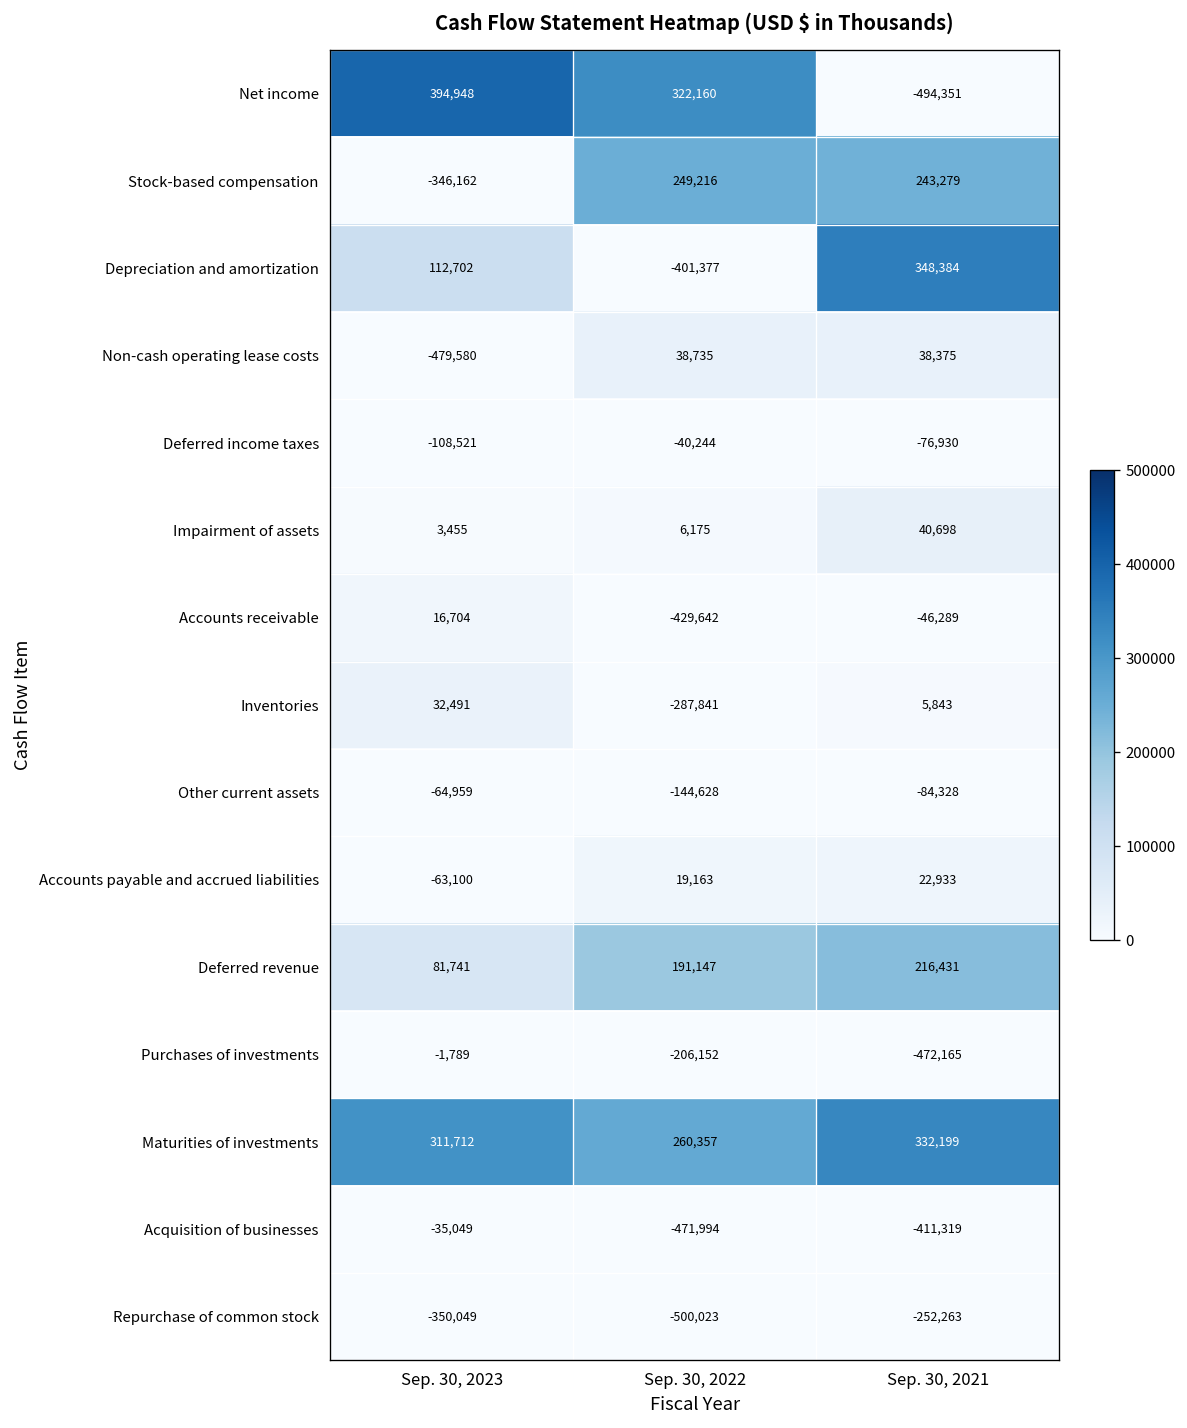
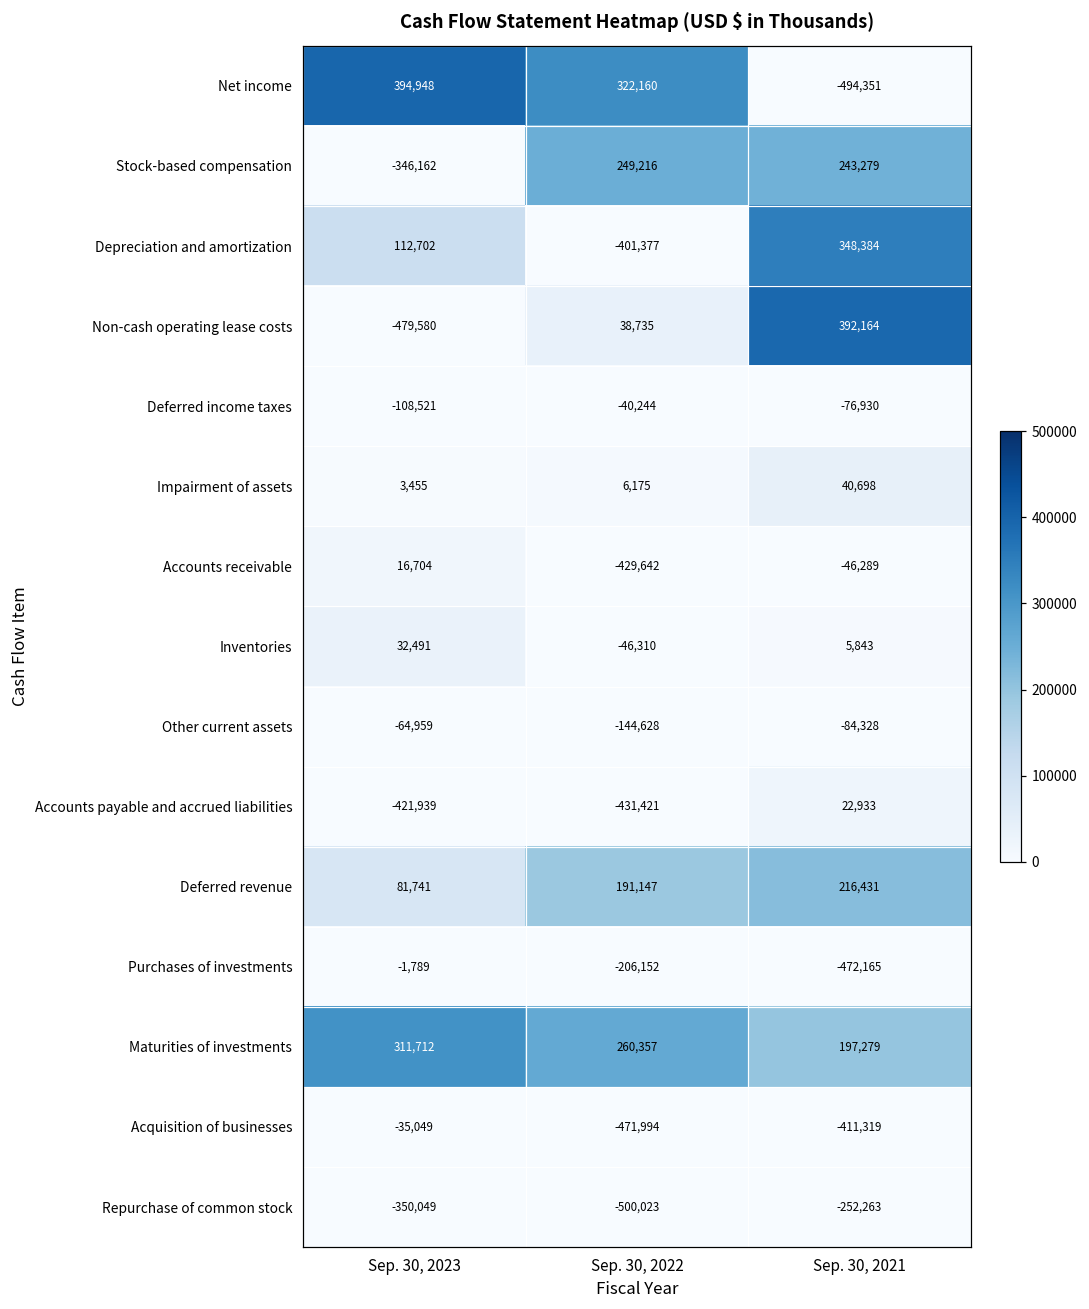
Non-cash operating lease costs, Sep. 30, 2021: 38,375 -> 392,164
Inventories, Sep. 30, 2022: -287,841 -> -46,310
Accounts payable and accrued liabilities, Sep. 30, 2023: -63,100 -> -421,939
Accounts payable and accrued liabilities, Sep. 30, 2022: 19,163 -> -431,421
Maturities of investments, Sep. 30, 2021: 332,199 -> 197,279
